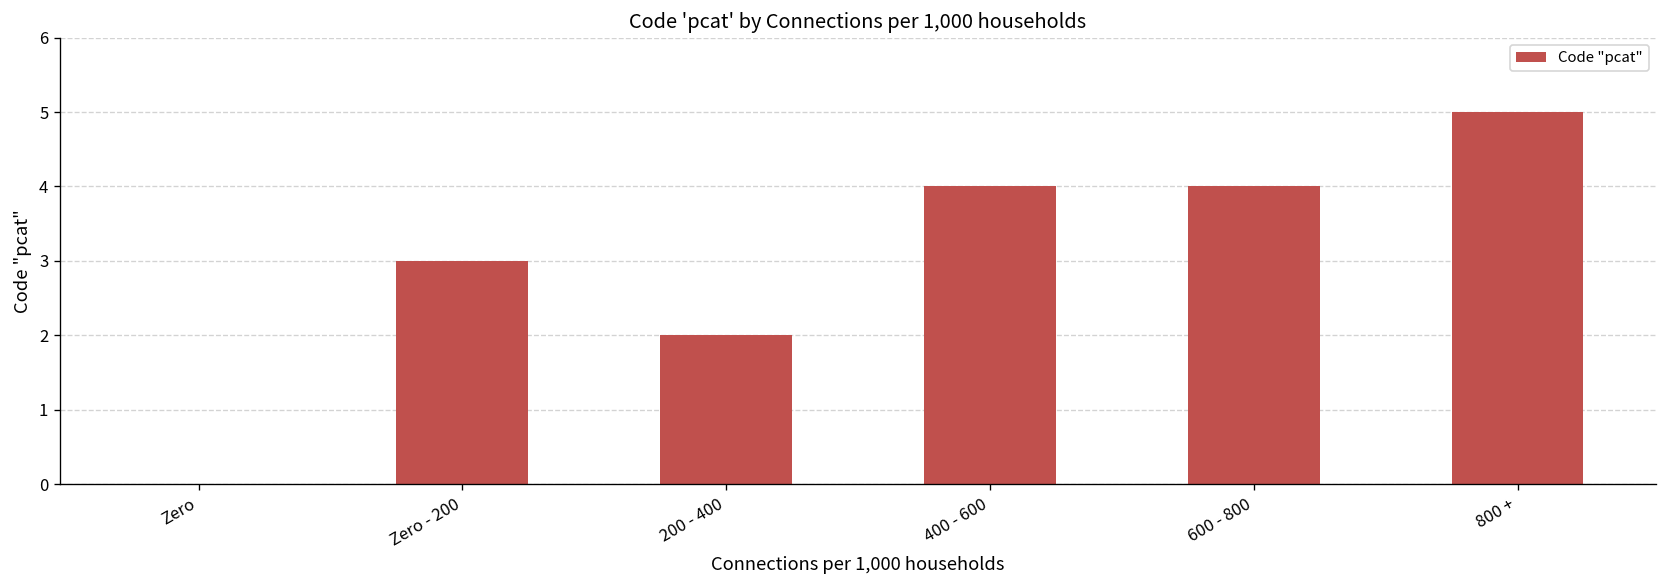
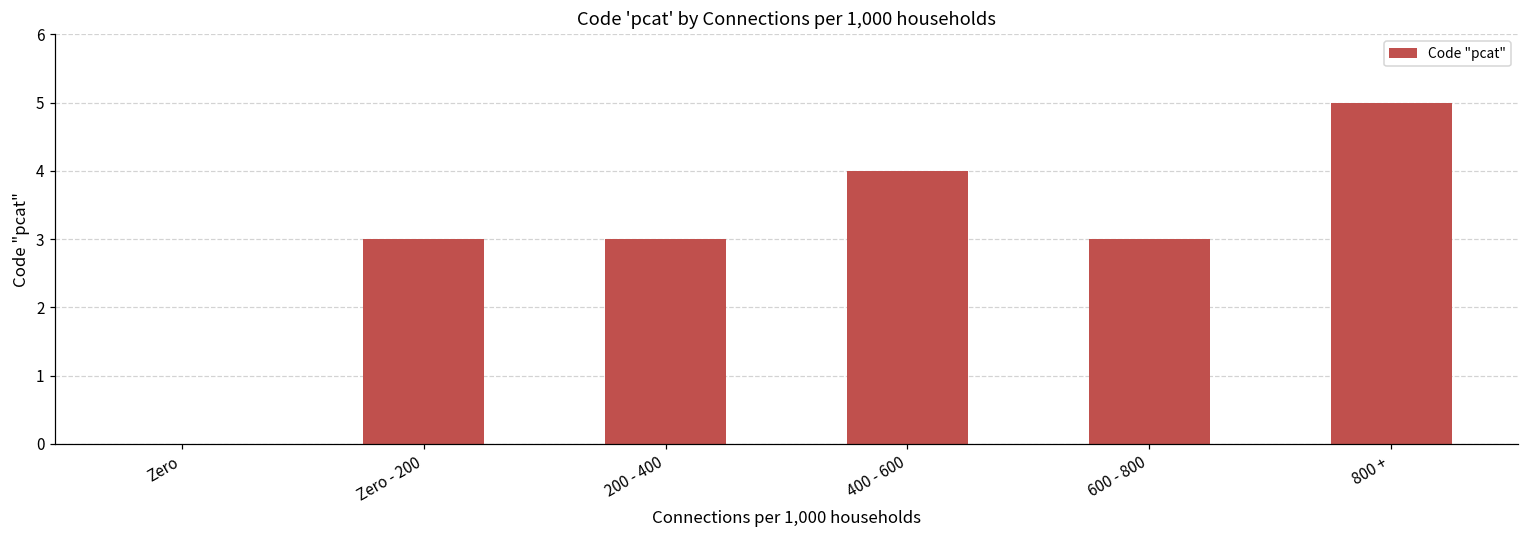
200 - 400: 2 -> 3
600 - 800: 4 -> 3
